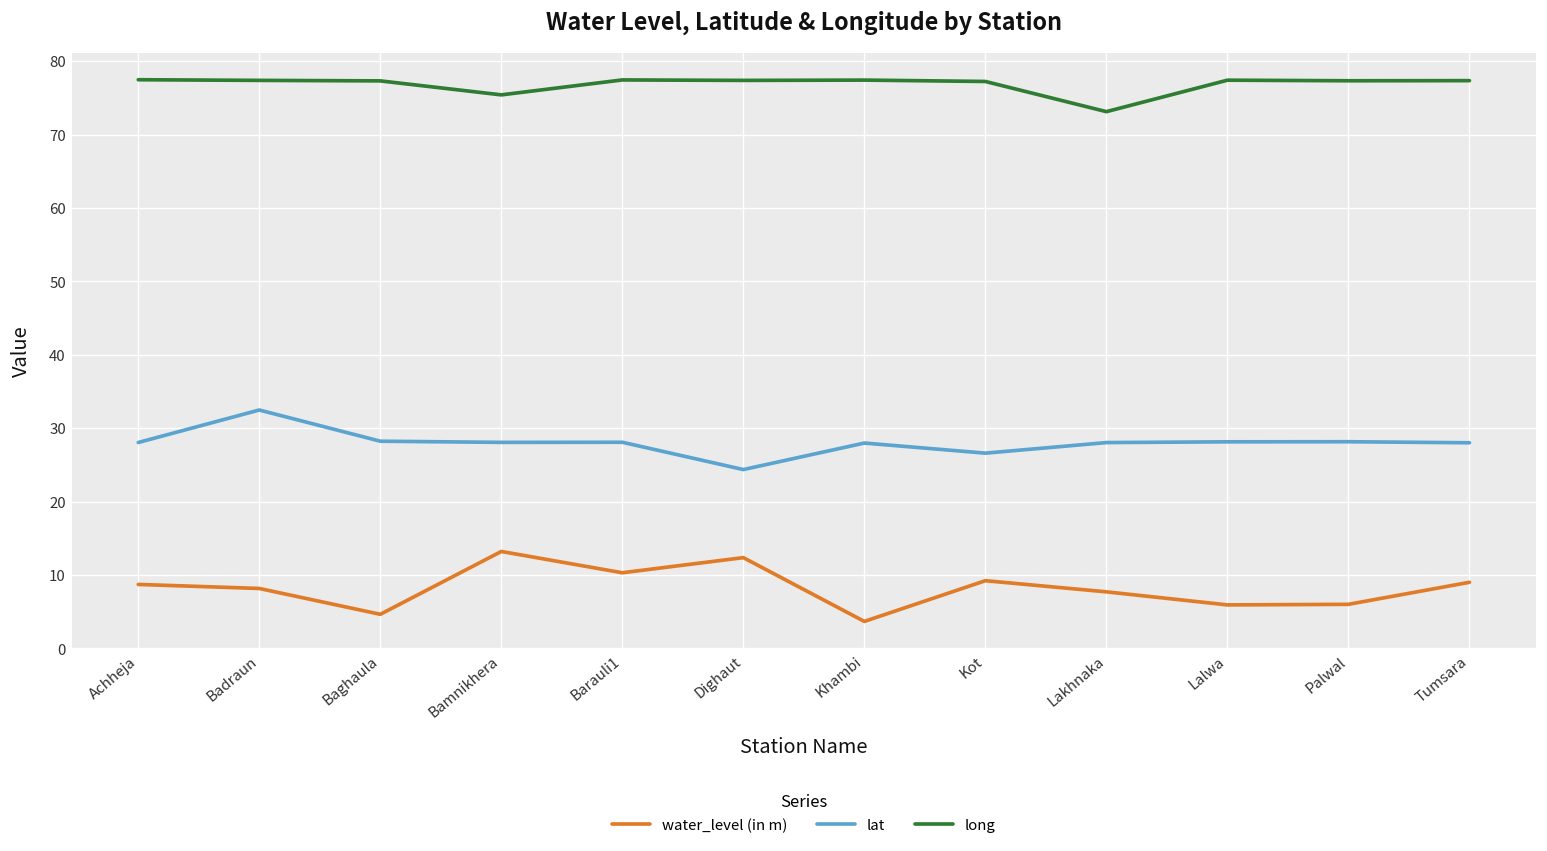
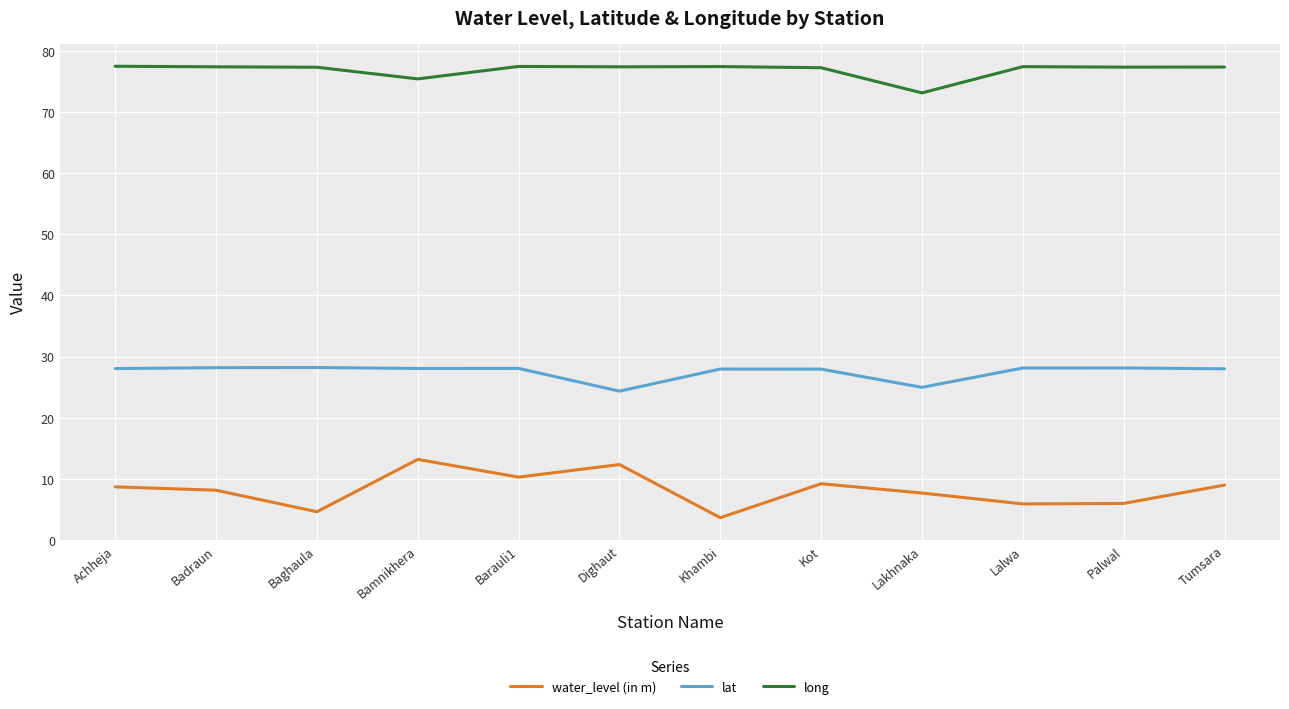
lat, Badraun: 32 -> 28
lat, Kot: 27 -> 28
lat, Lakhnaka: 28 -> 25
